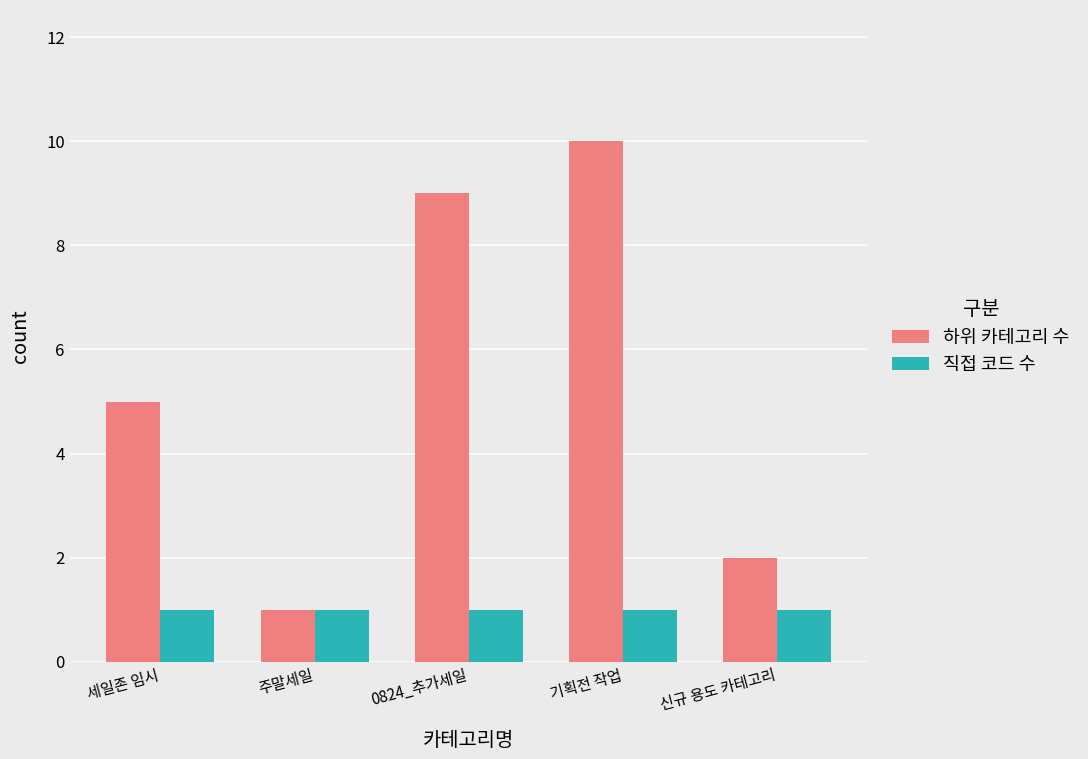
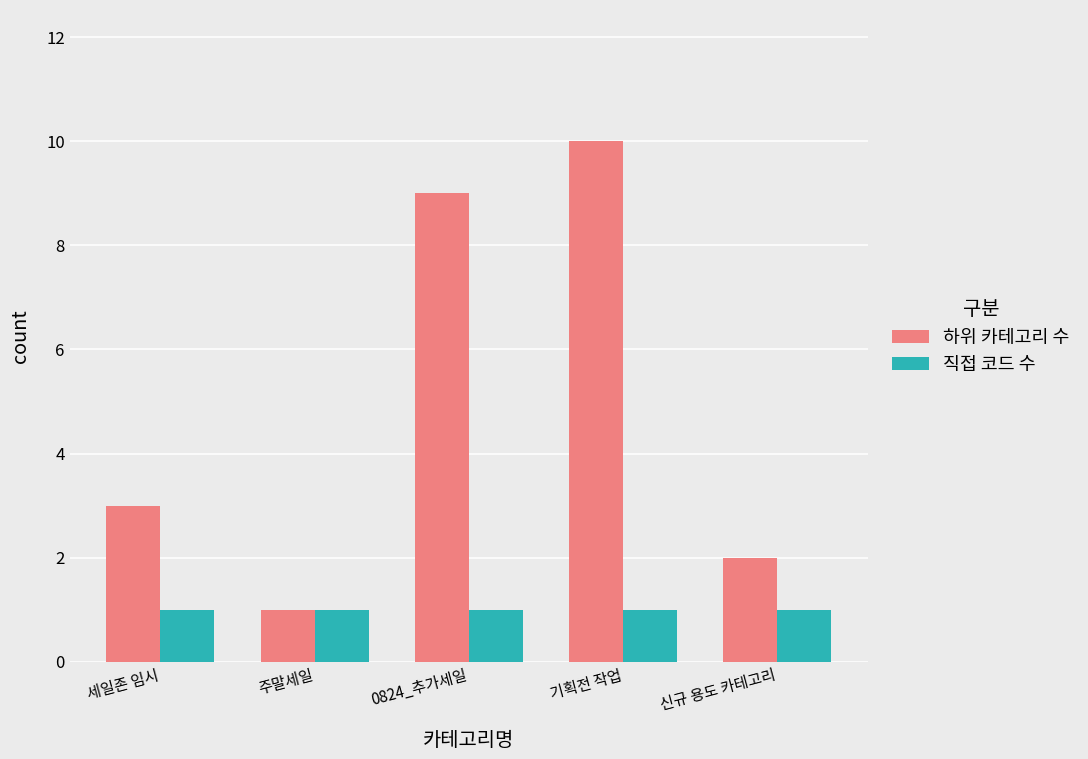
하위 카테고리 수, 세일존 임시: 5 -> 3
